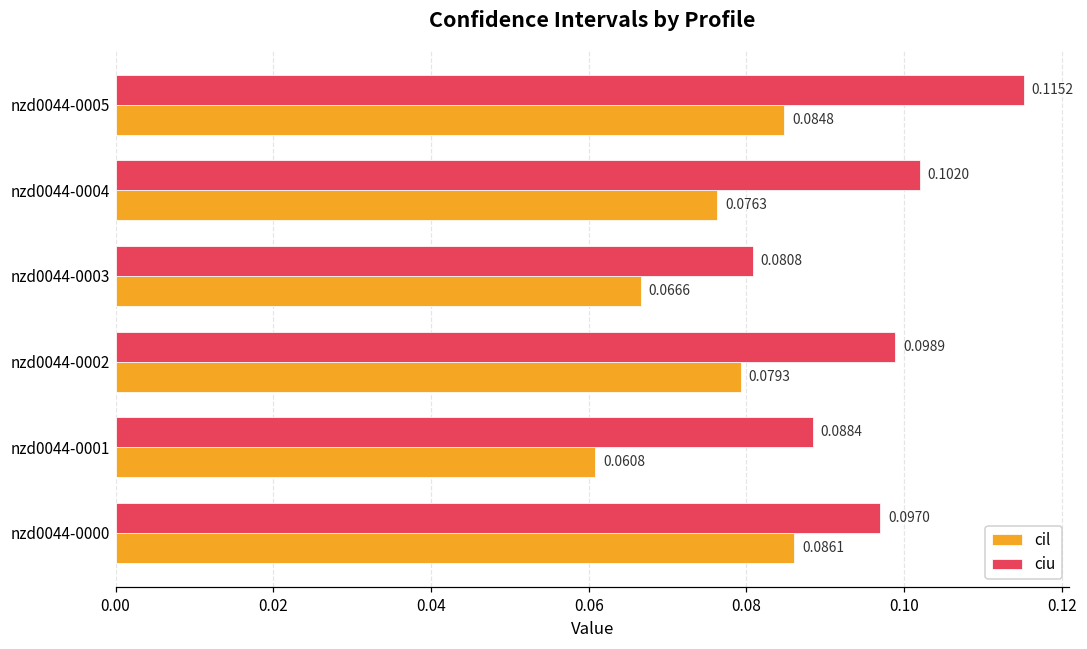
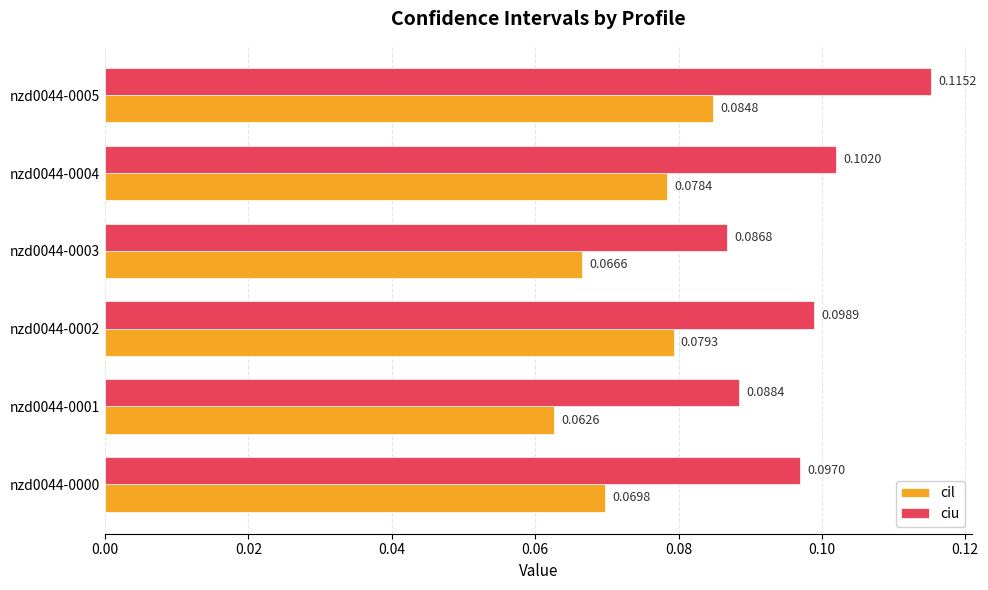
cil, nzd0044-0004: 0.0763 -> 0.0784
ciu, nzd0044-0003: 0.0808 -> 0.0868
cil, nzd0044-0001: 0.0608 -> 0.0626
cil, nzd0044-0000: 0.0861 -> 0.0698
